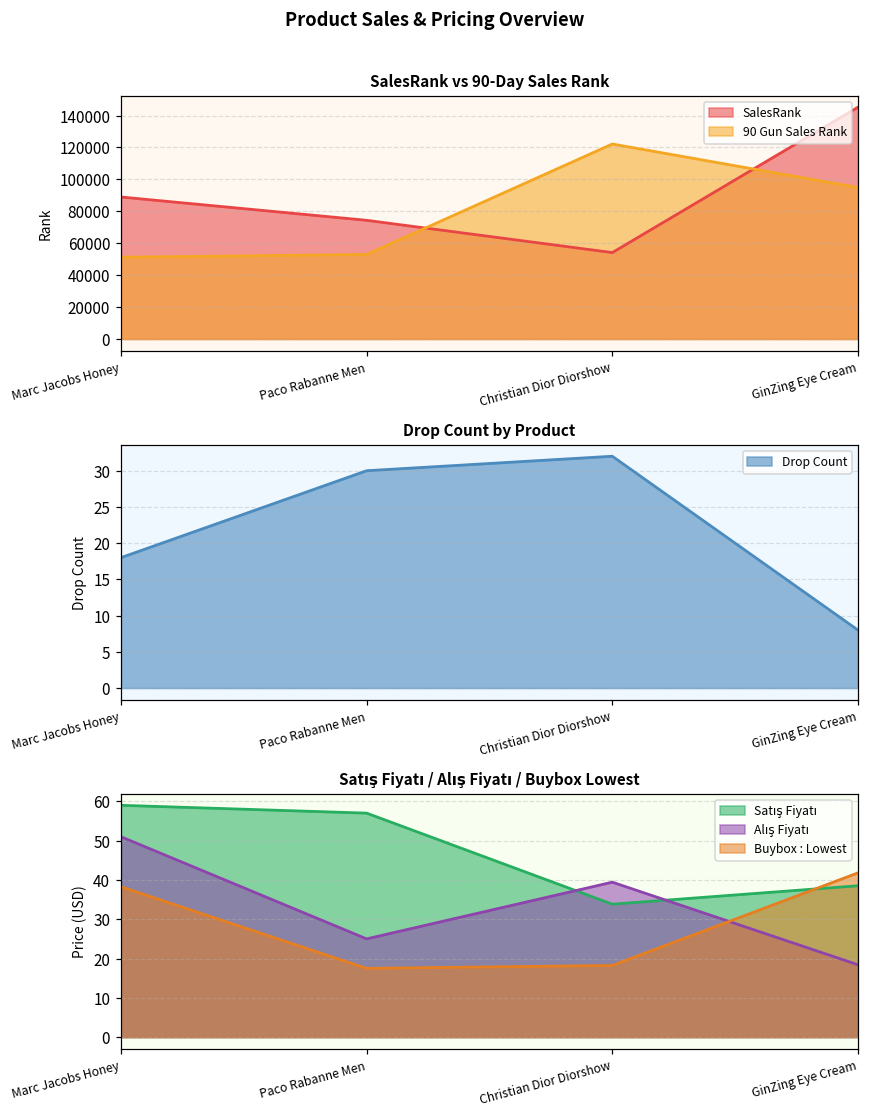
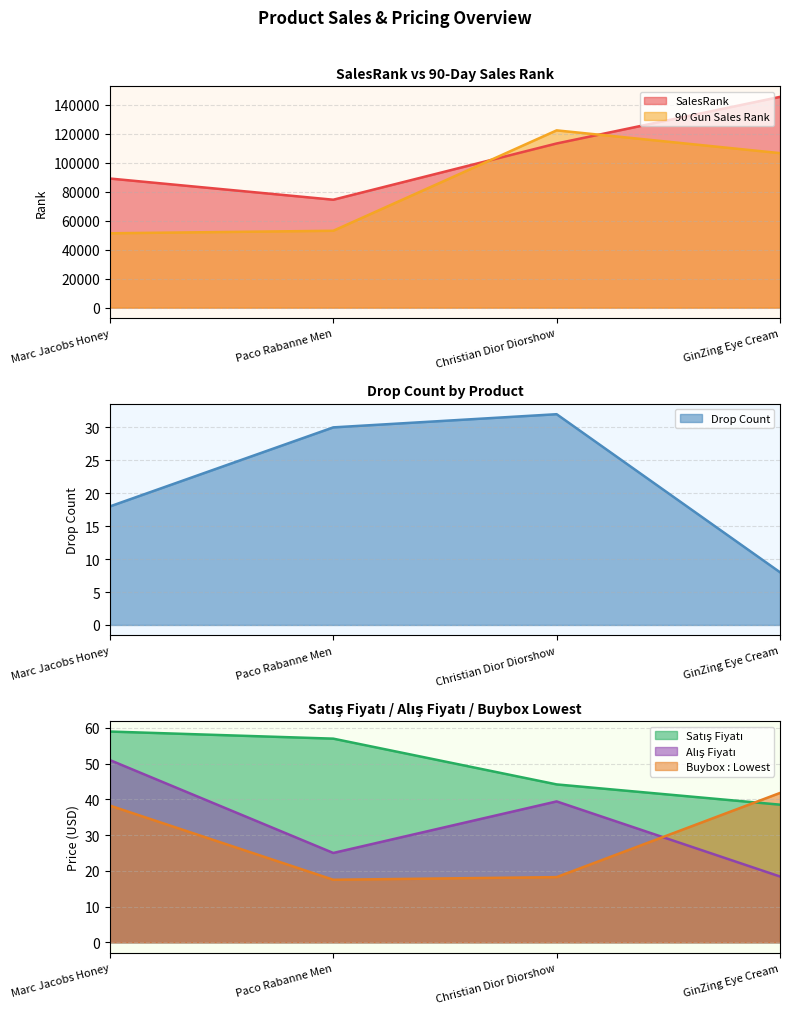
SalesRank vs 90-Day Sales Rank, SalesRank, Christian Dior Diorshow: 54000 -> 113000
SalesRank vs 90-Day Sales Rank, 90 Gun Sales Rank, GinZing Eye Cream: 95000 -> 106000
Satış Fiyatı / Alış Fiyatı / Buybox Lowest, Satış Fiyatı, Christian Dior Diorshow: 34 -> 44
